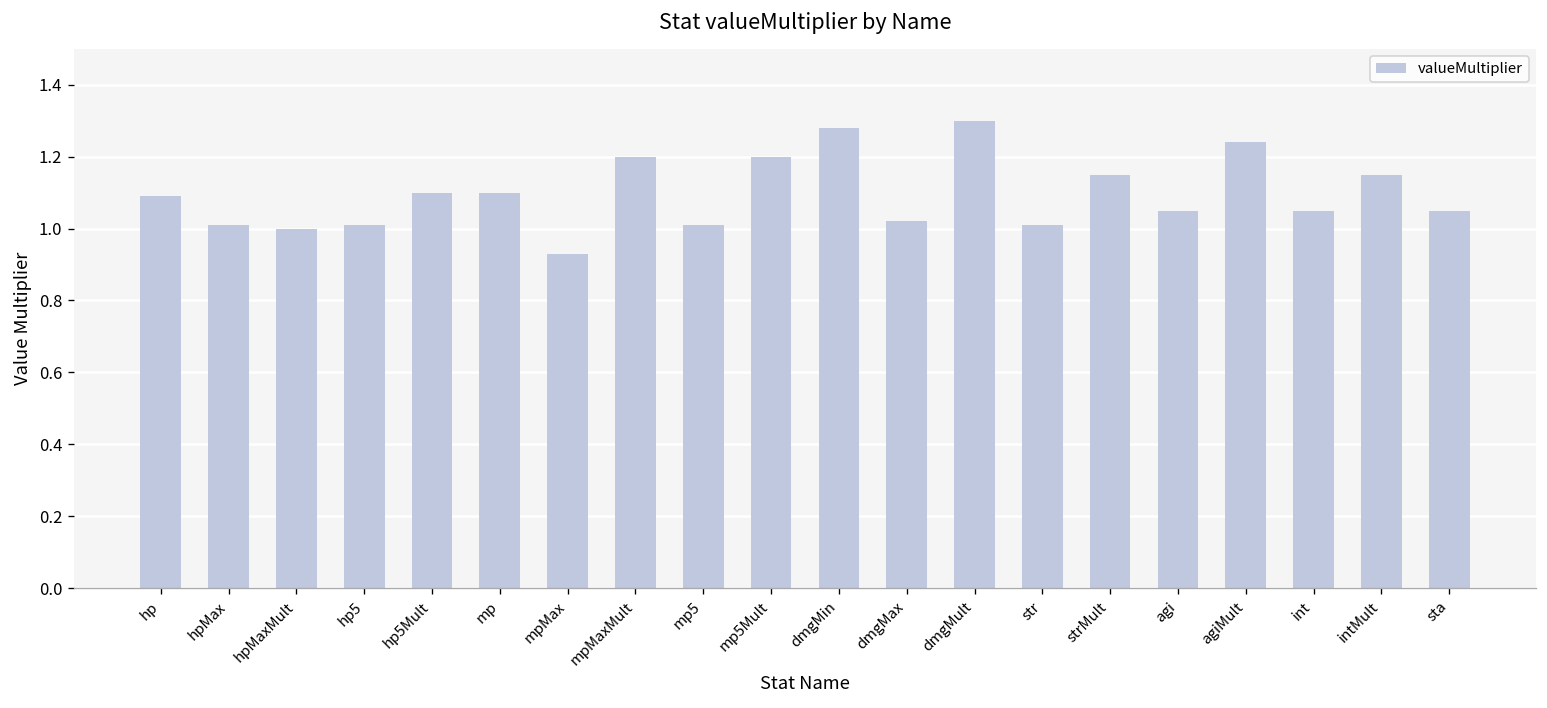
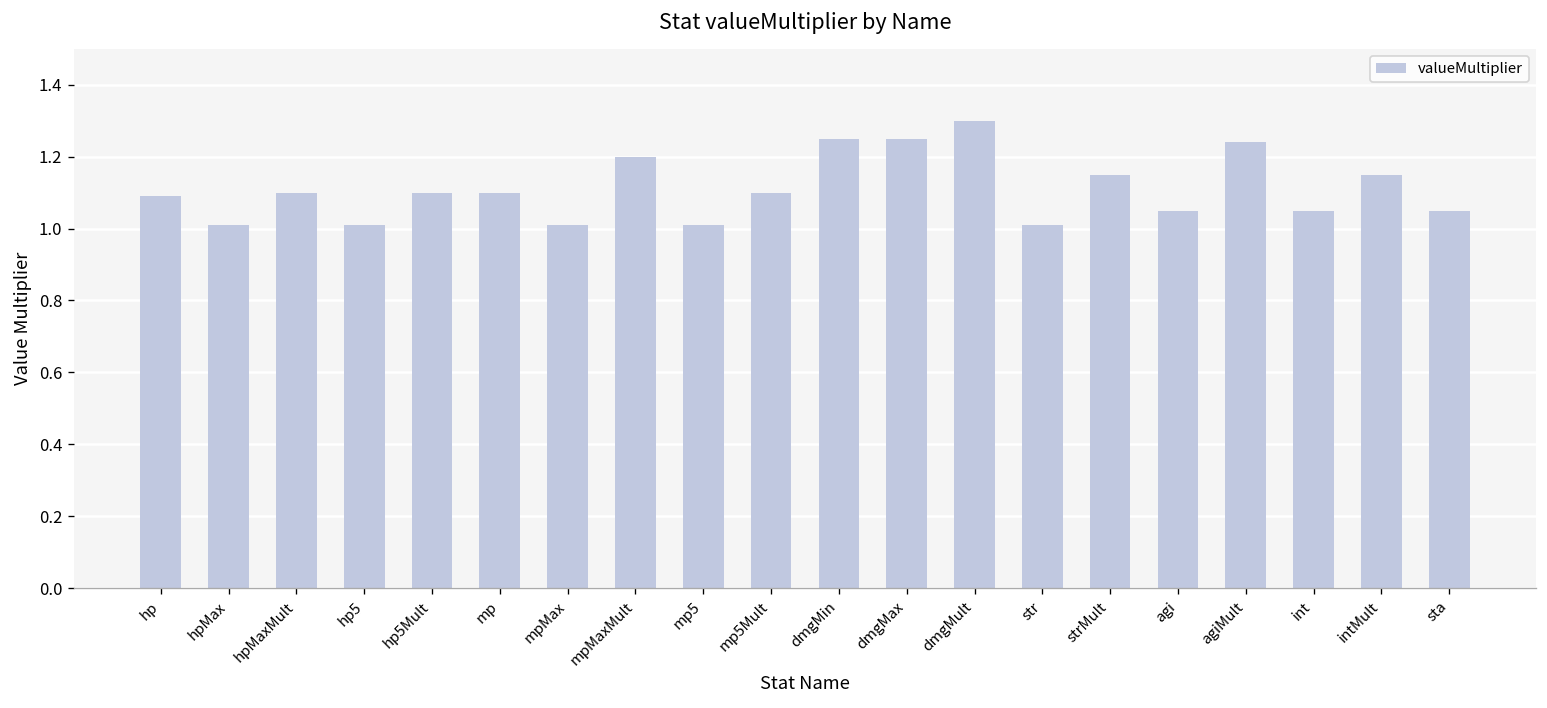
hpMaxMult: 1.0 -> 1.1
mpMax: 0.93 -> 1.01
mp5Mult: 1.2 -> 1.1
dmgMin: 1.28 -> 1.25
dmgMax: 1.02 -> 1.25
